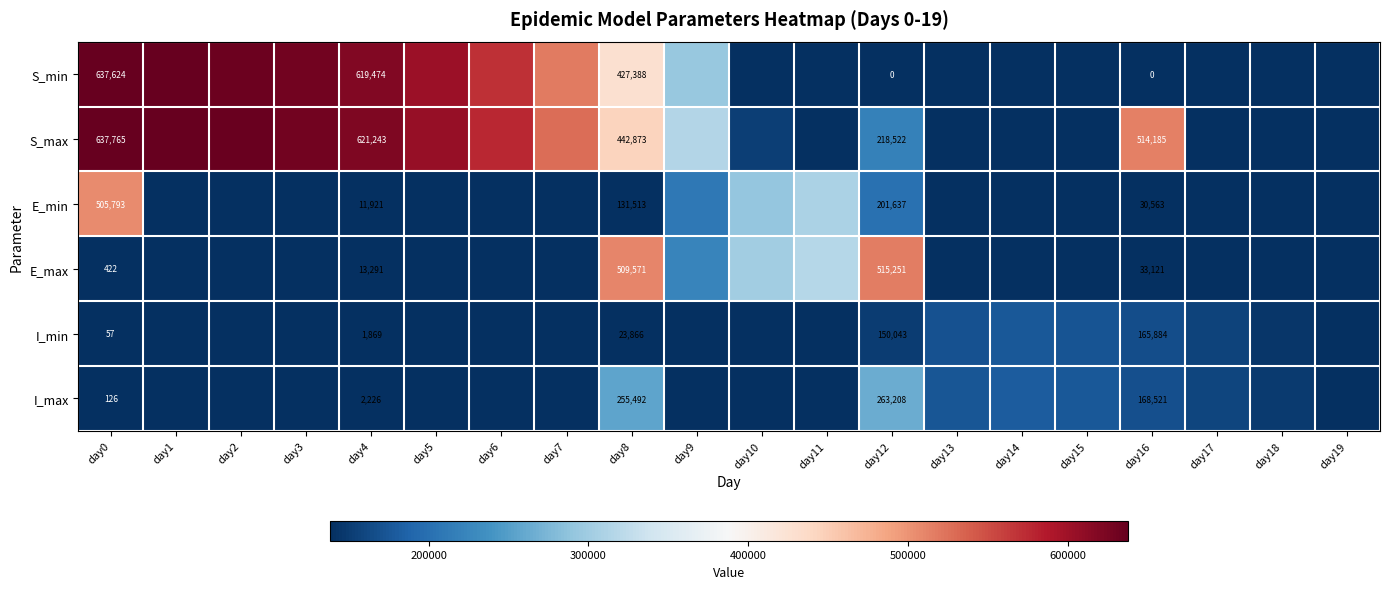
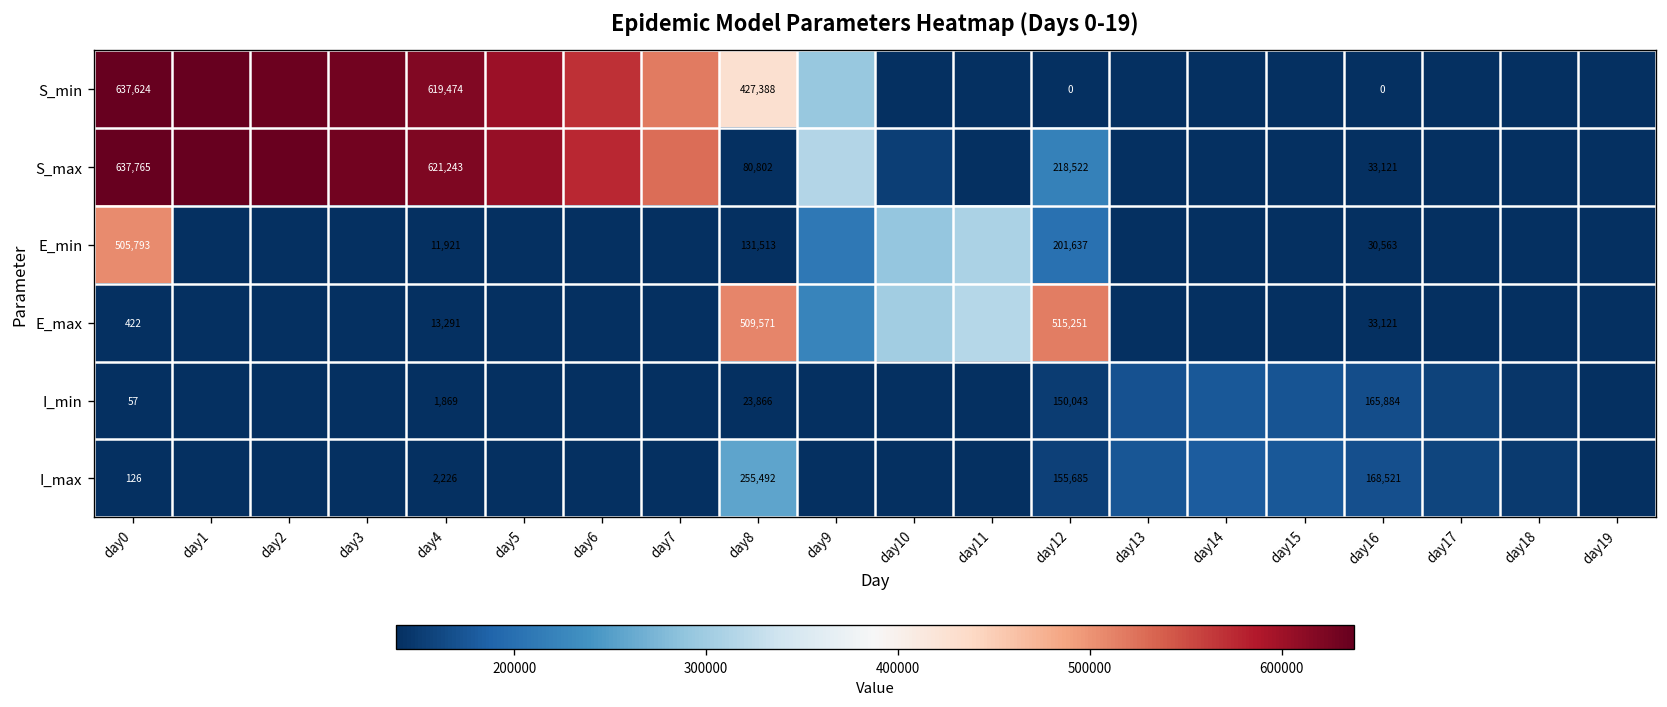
S_max, day8: 442,873 -> 80,802
S_max, day16: 514,185 -> 33,121
I_max, day12: 263,208 -> 155,685
